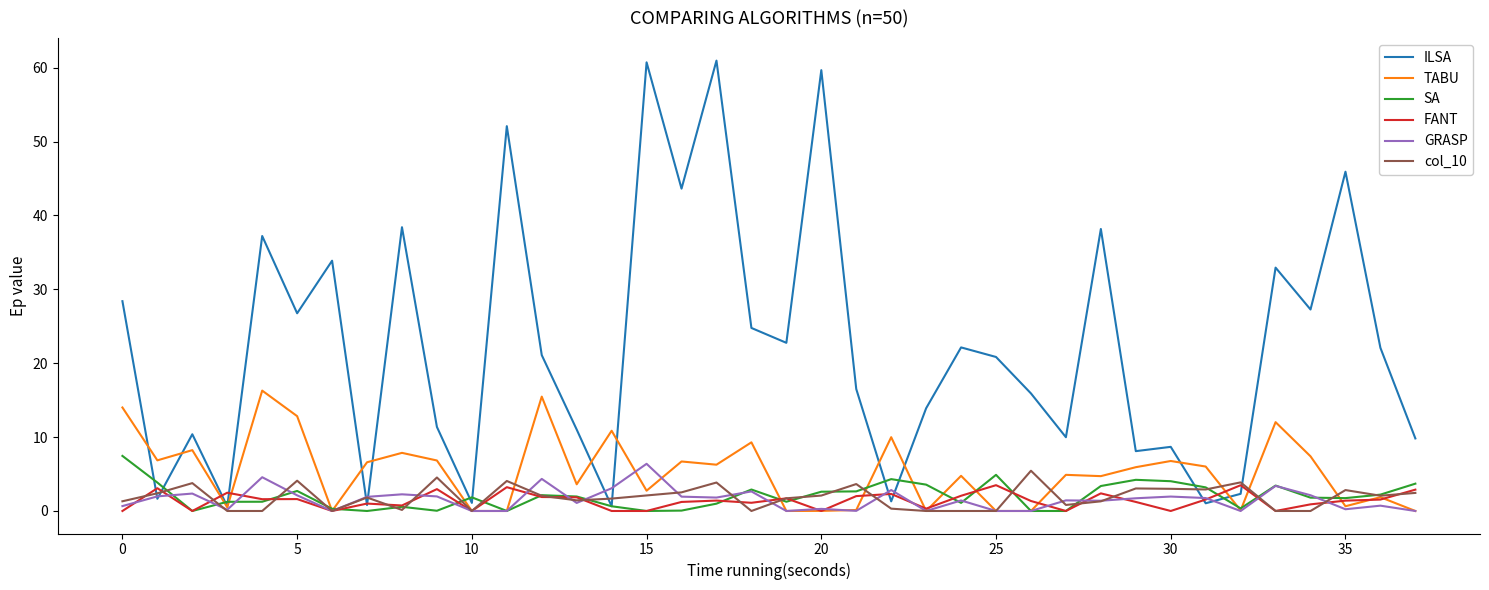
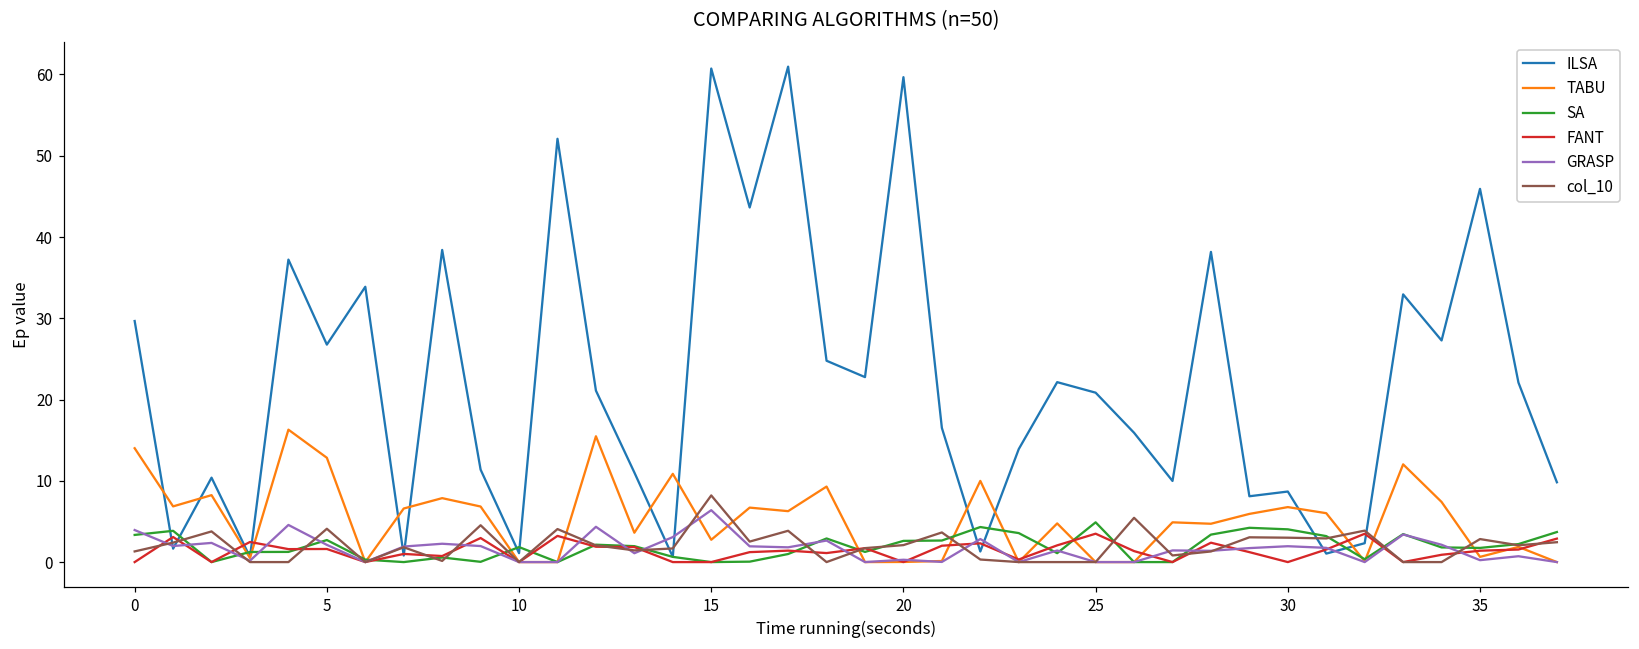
ILSA, 0: 28 -> 30
SA, 0: 7 -> 3
GRASP, 0: 1 -> 4
col_10, 15: 2 -> 8
